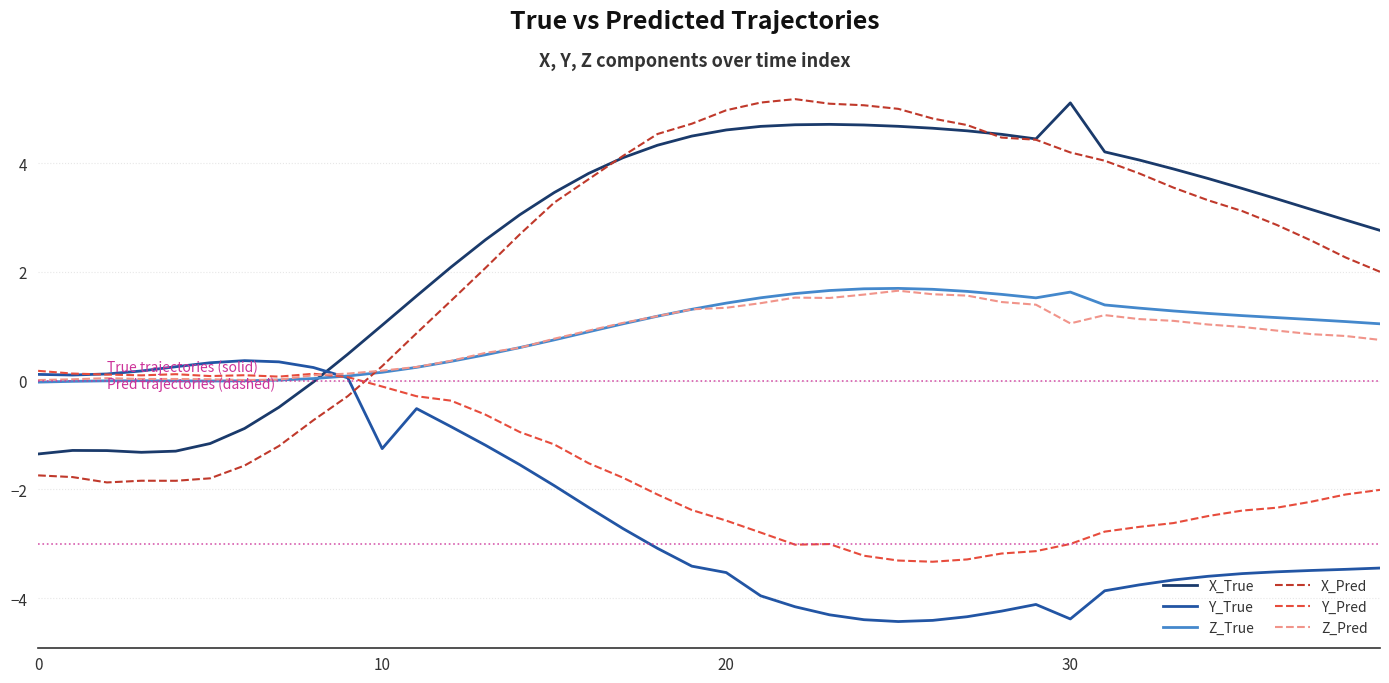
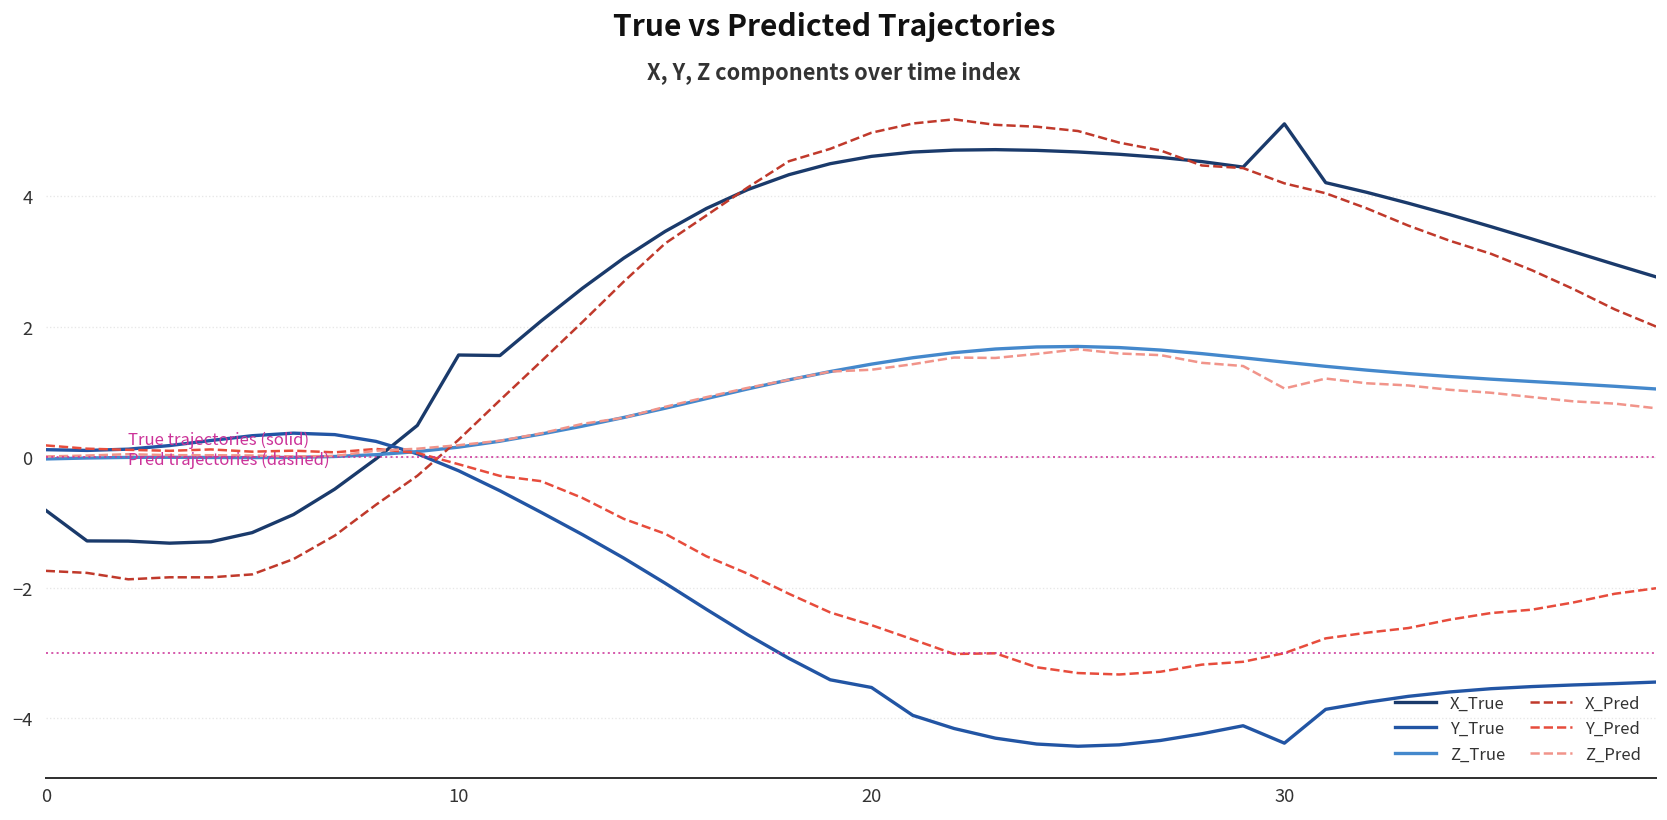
X_True, 0: -1.3 -> -0.8
X_True, 10: 1.0 -> 1.6
Y_True, 10: -1.2 -> -0.2
Z_True, 30: 1.6 -> 1.5
